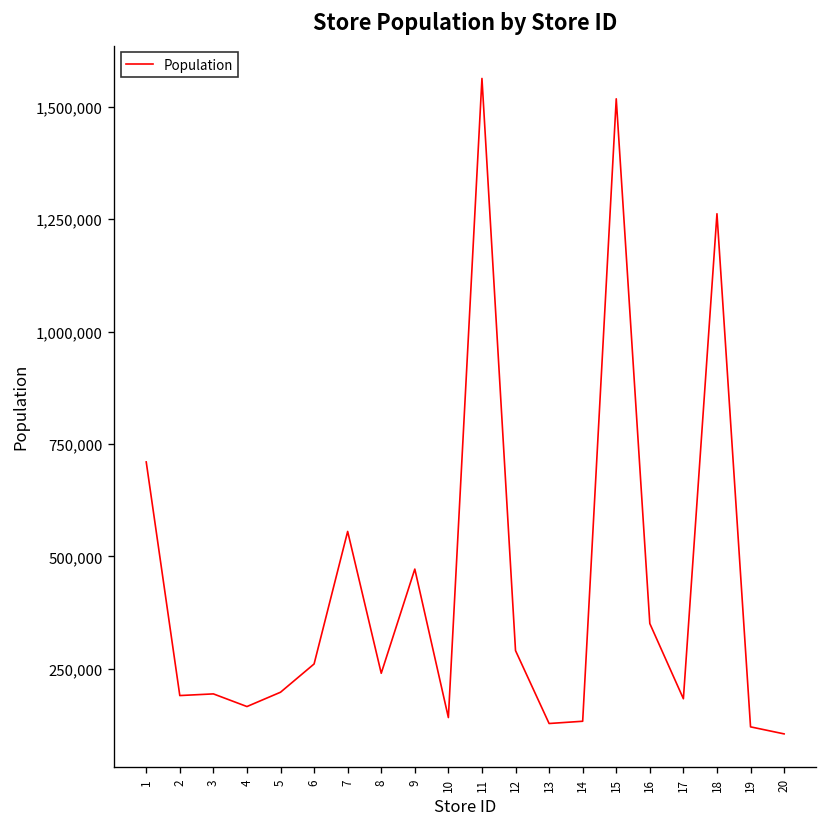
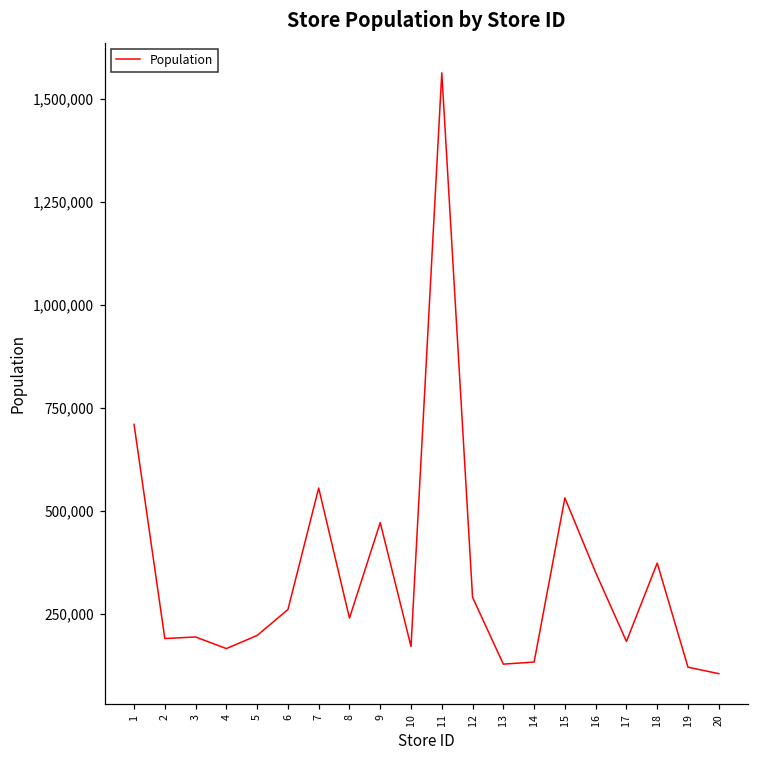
10: 140,000 -> 170,000
15: 1,520,000 -> 530,000
18: 1,260,000 -> 370,000
